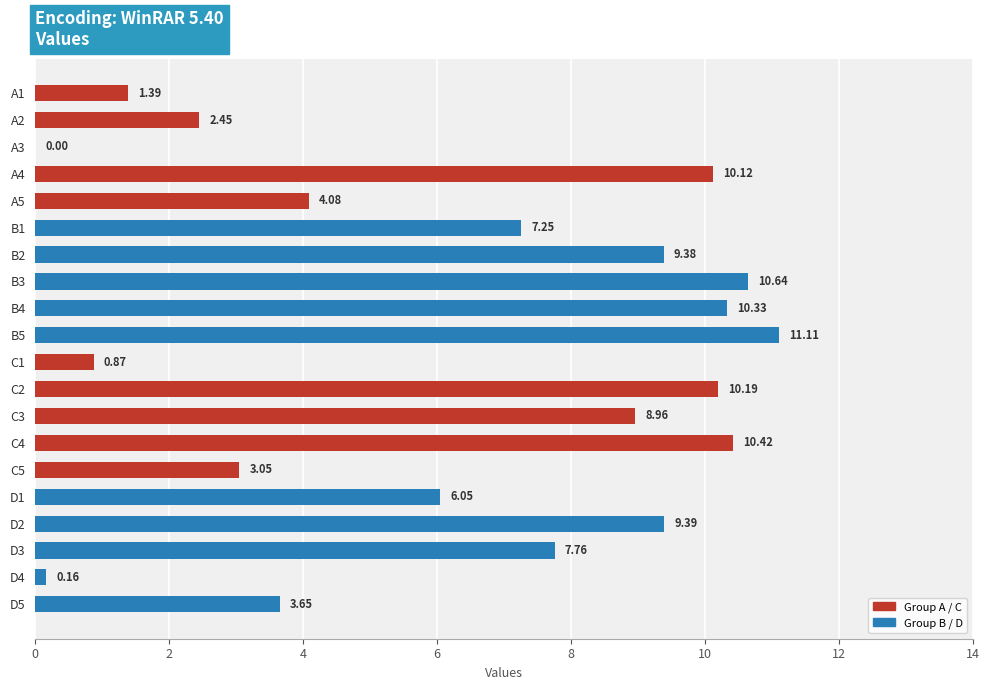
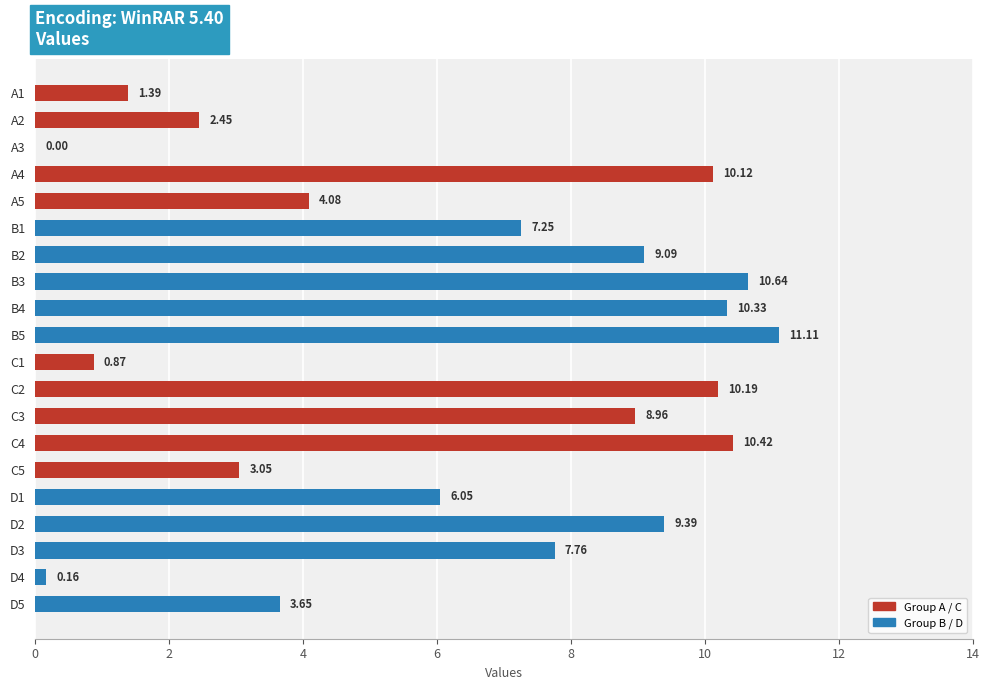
B2: 9.38 -> 9.09
